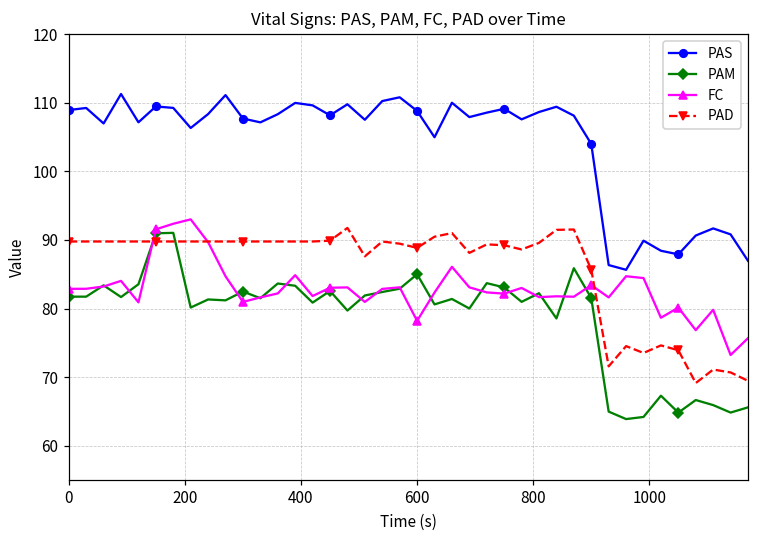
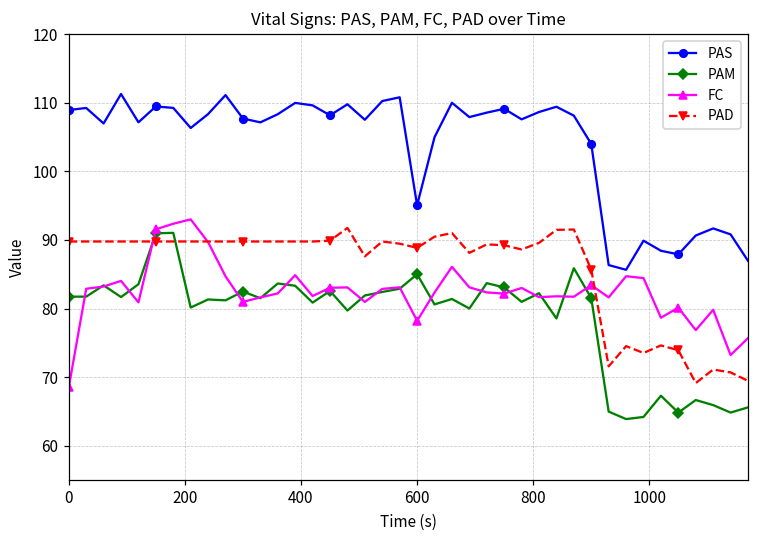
FC, 0: 83 -> 69
PAS, 600: 109 -> 95
